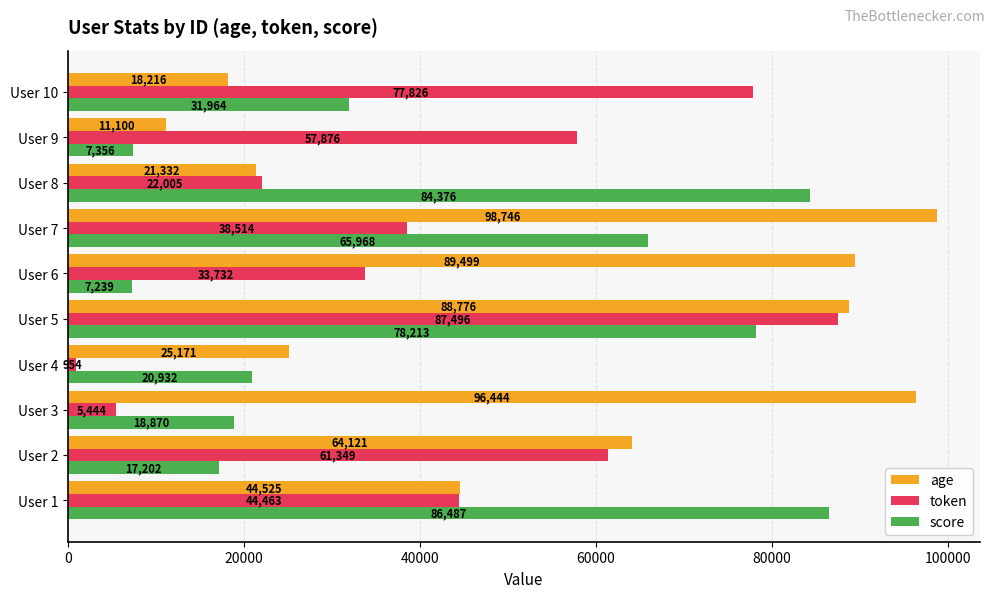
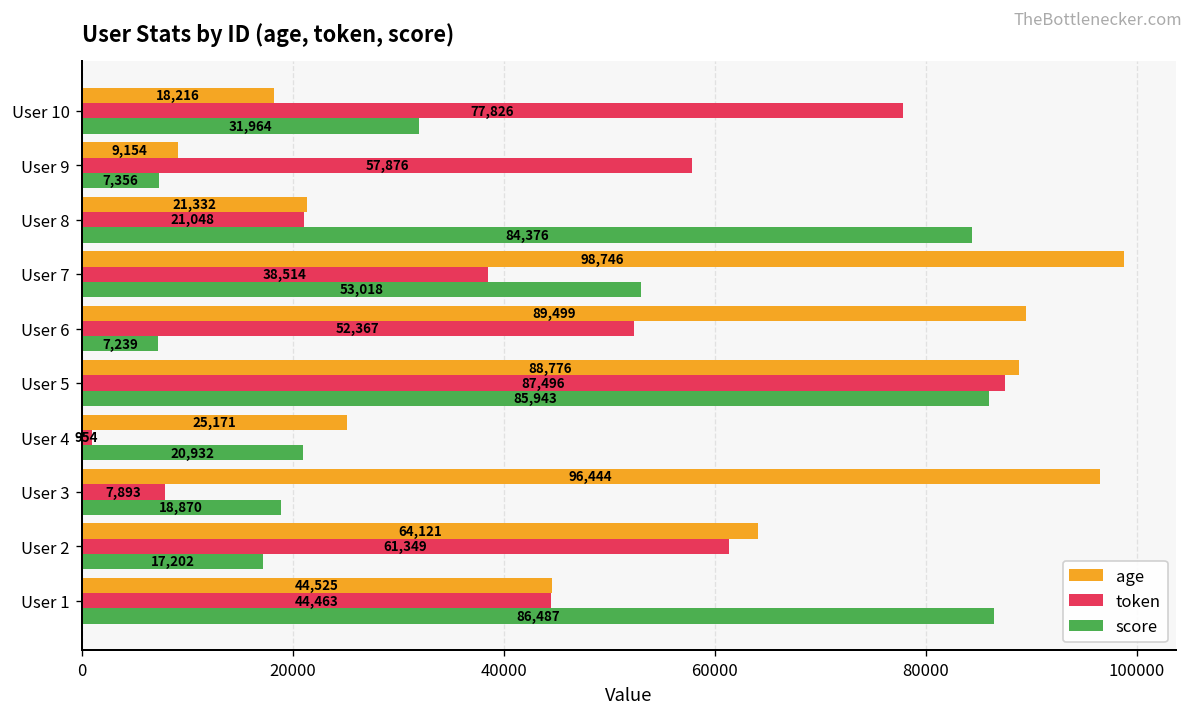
age, User 9: 11,100 -> 9,154
token, User 8: 22,005 -> 21,048
score, User 7: 65,968 -> 53,018
token, User 6: 33,732 -> 52,367
score, User 5: 78,213 -> 85,943
token, User 3: 5,444 -> 7,893
